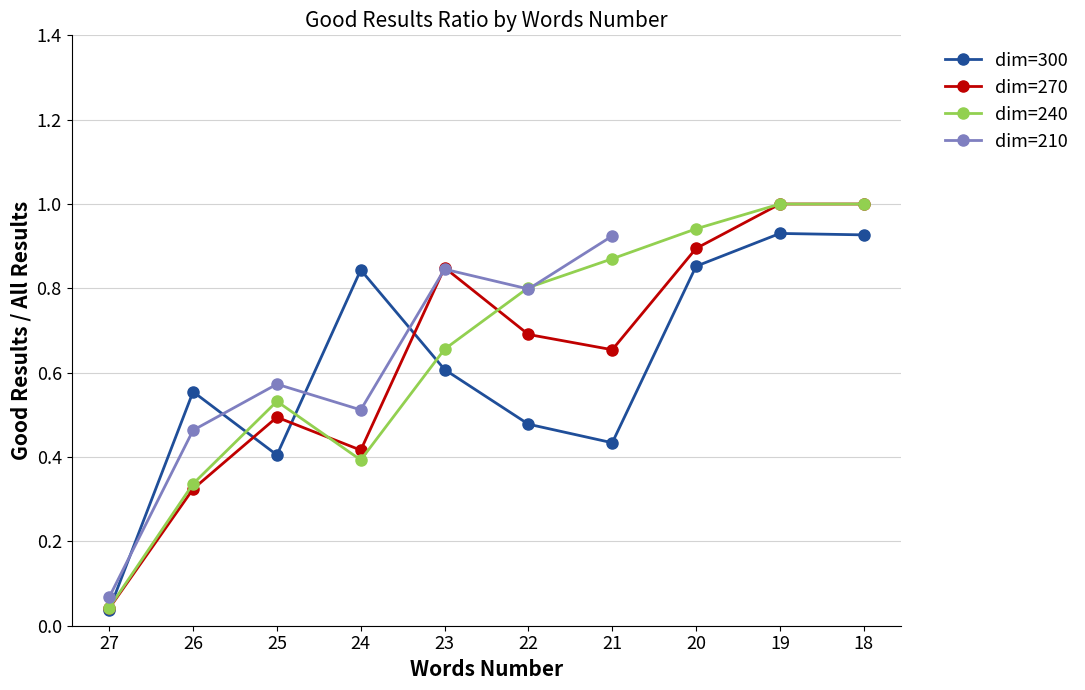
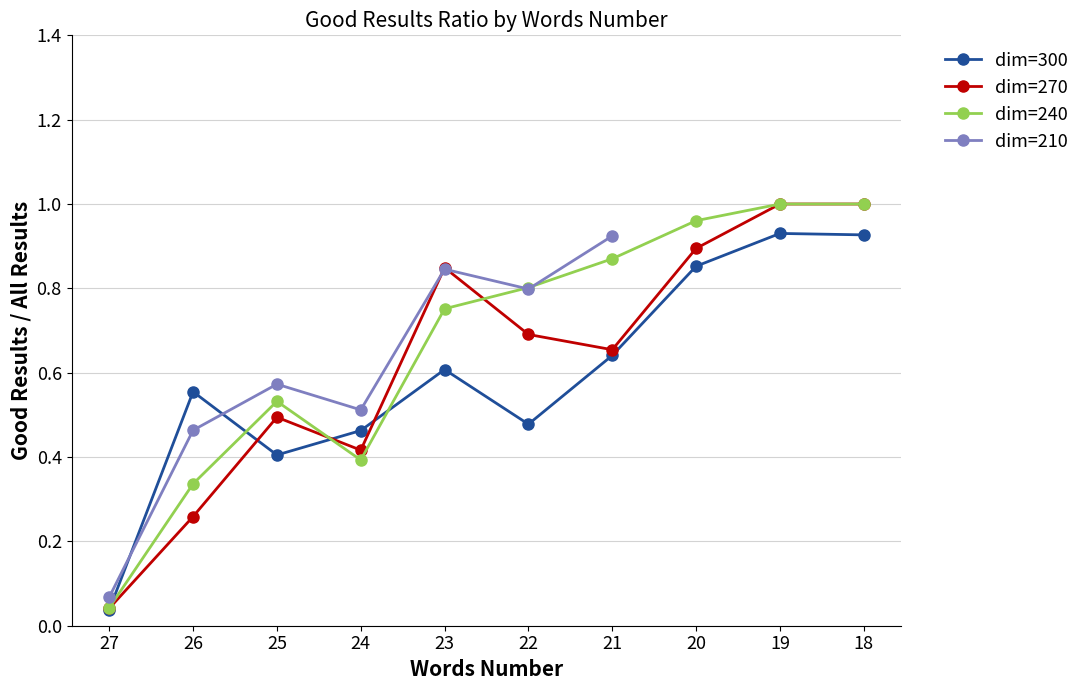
dim=270, 26: 0.32 -> 0.26
dim=300, 24: 0.84 -> 0.46
dim=240, 23: 0.66 -> 0.75
dim=300, 21: 0.43 -> 0.64
dim=240, 20: 0.94 -> 0.96
